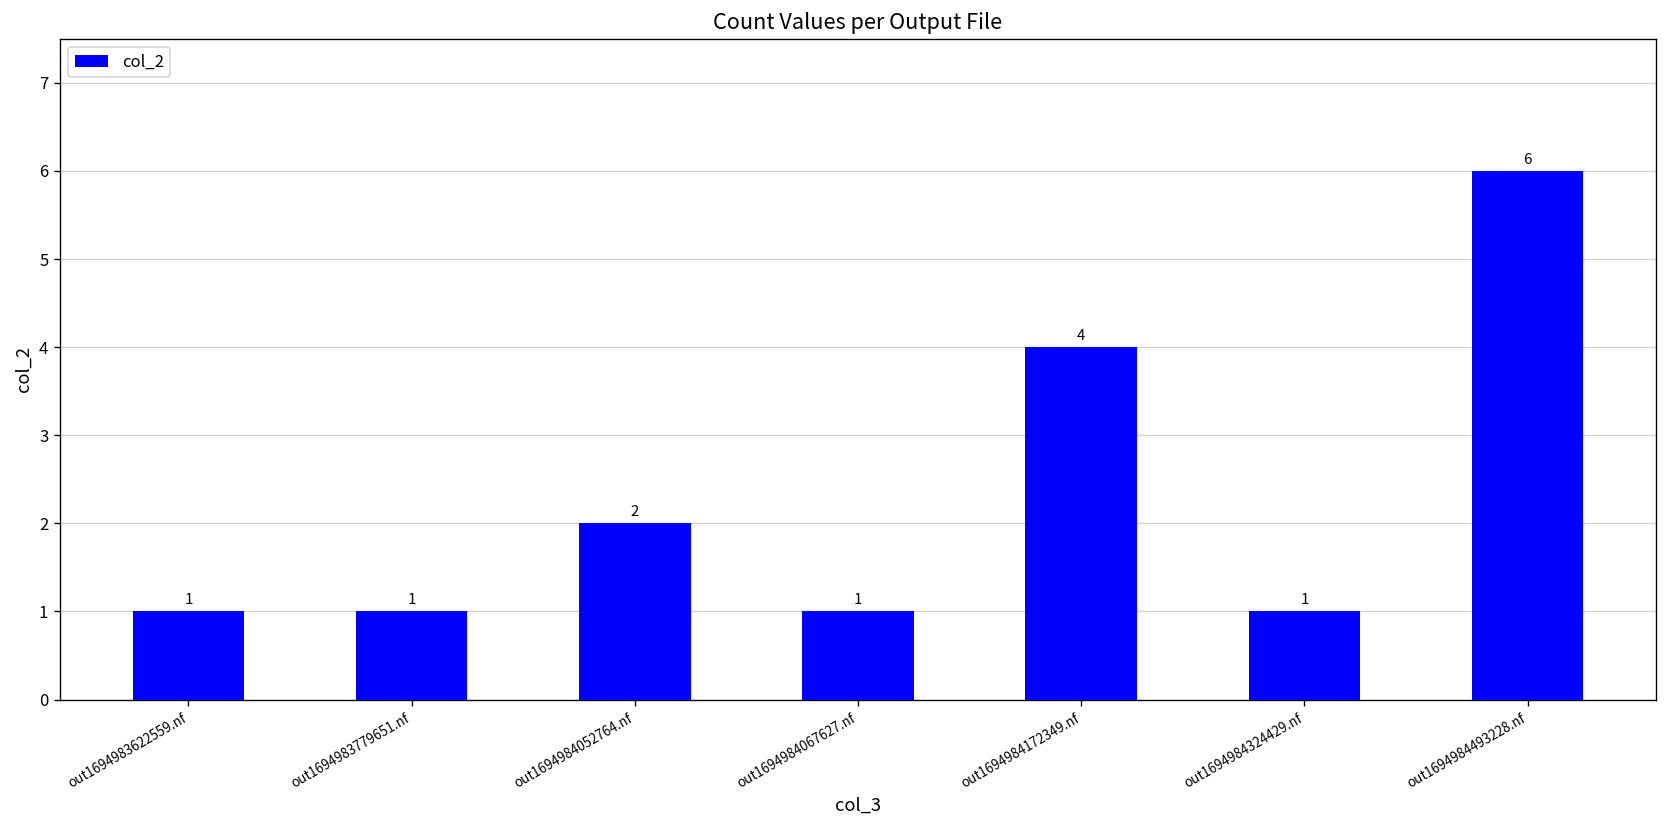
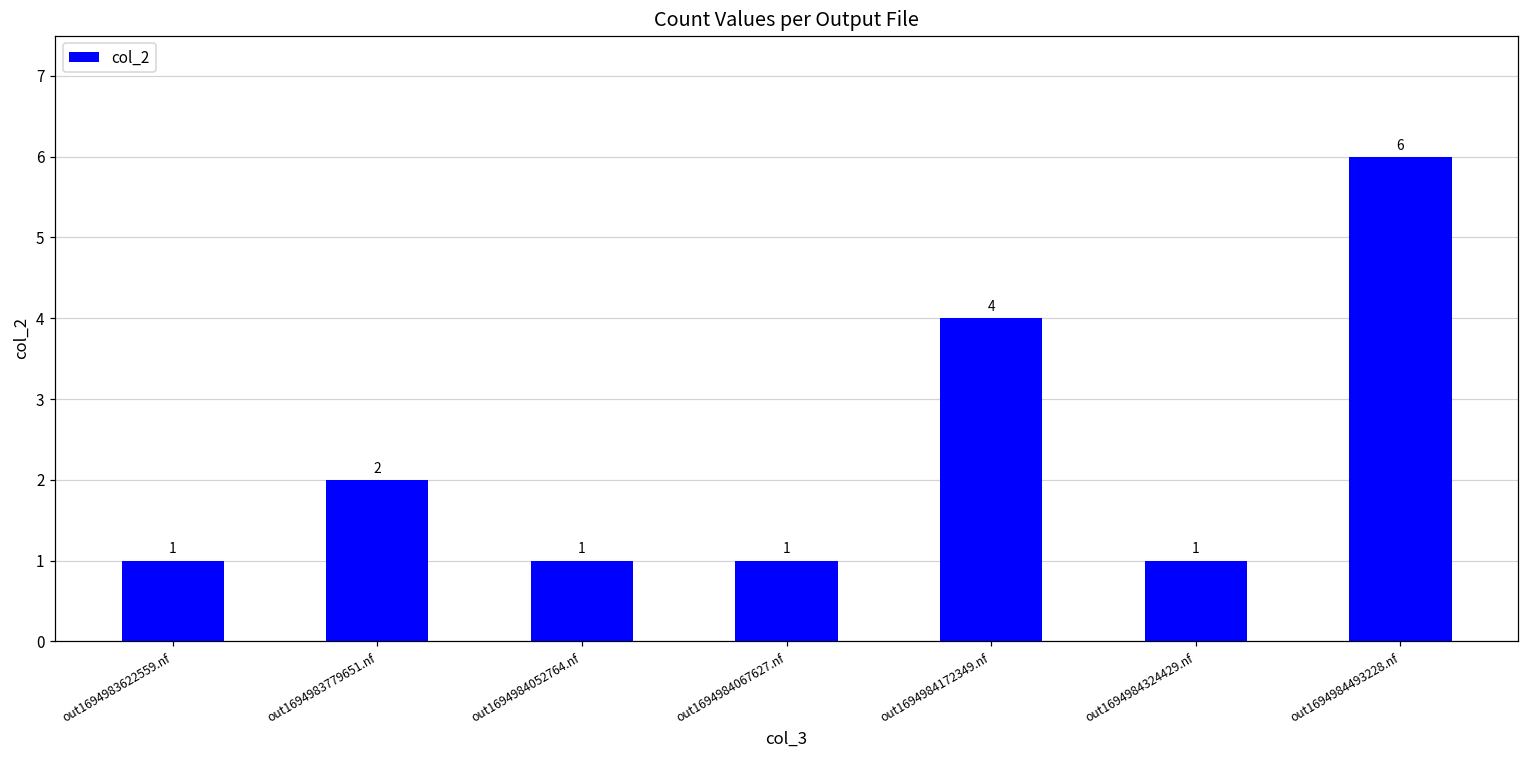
out1694983779651.nf: 1 -> 2
out1694984052764.nf: 2 -> 1
